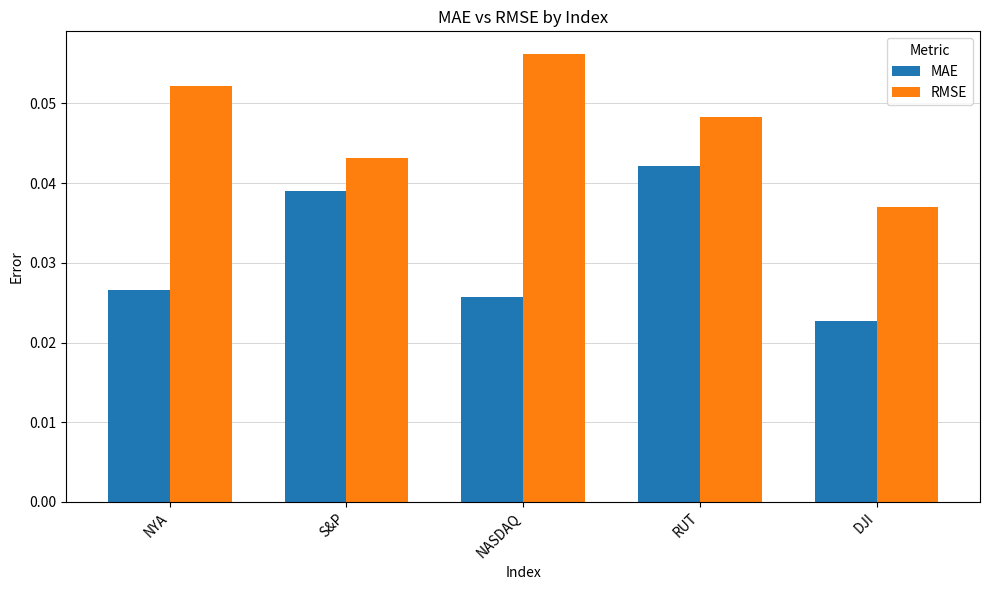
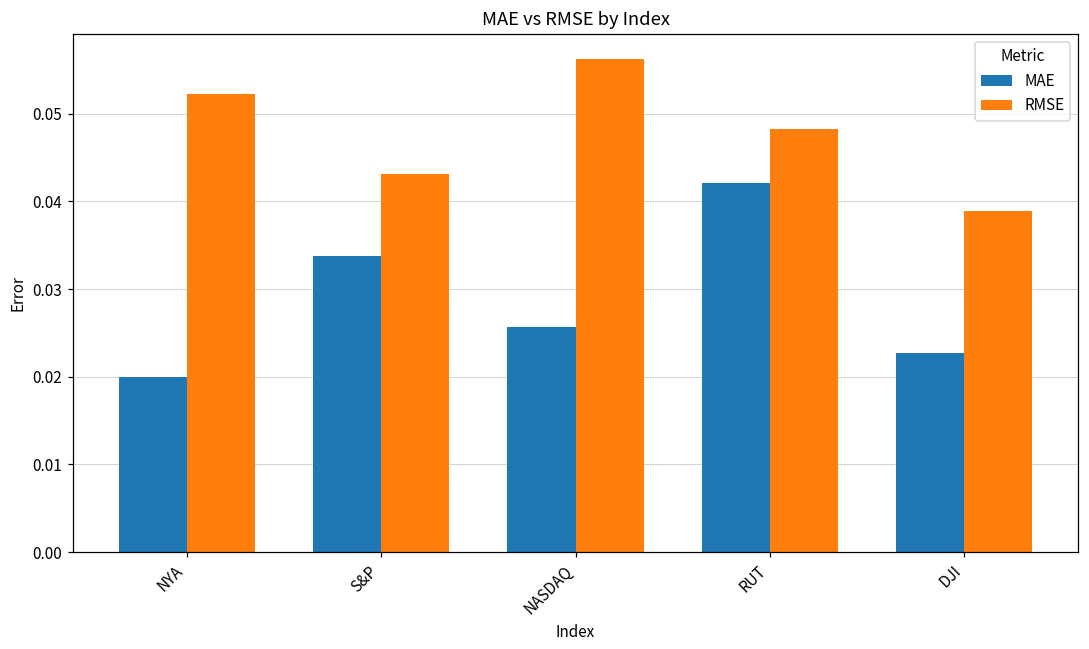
MAE, NYA: 0.027 -> 0.020
MAE, S&P: 0.039 -> 0.034
RMSE, DJI: 0.037 -> 0.039
